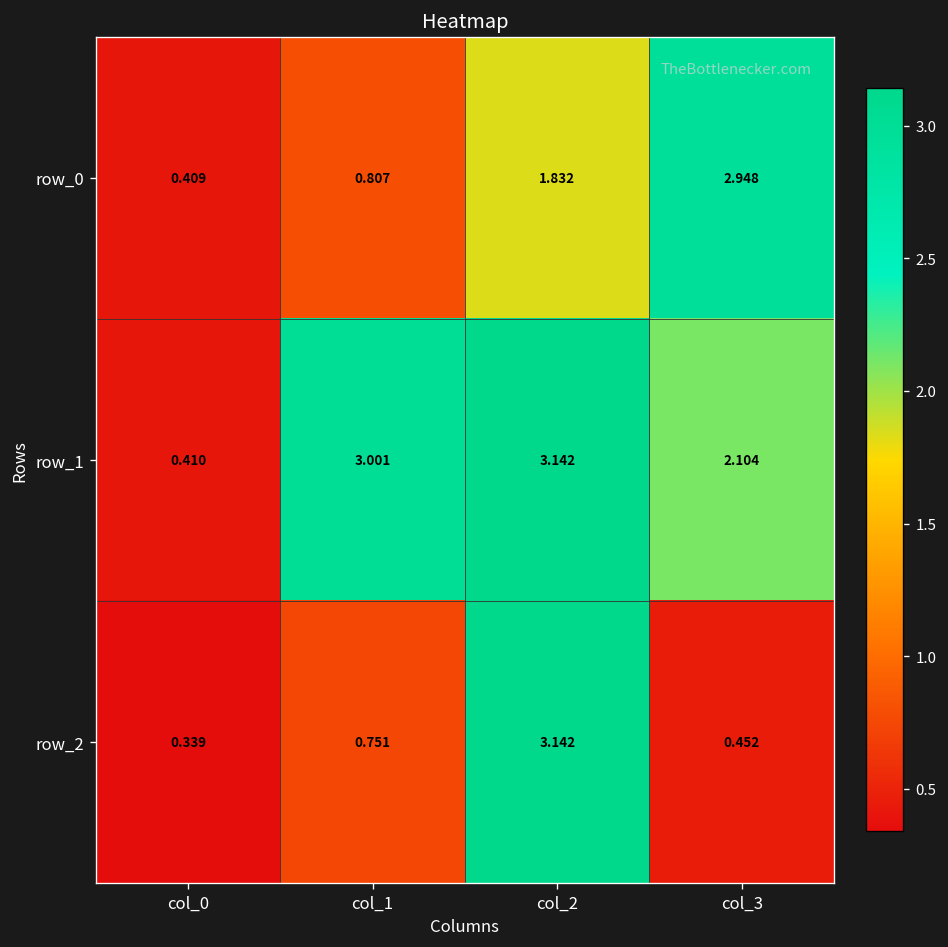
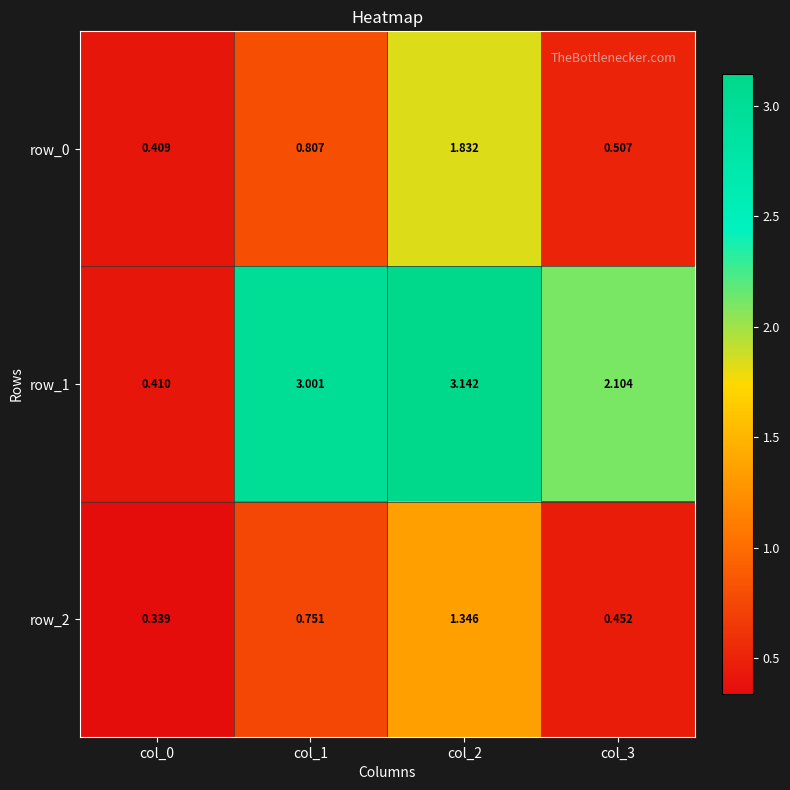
row_0, col_3: 2.948 -> 0.507
row_2, col_2: 3.142 -> 1.346
